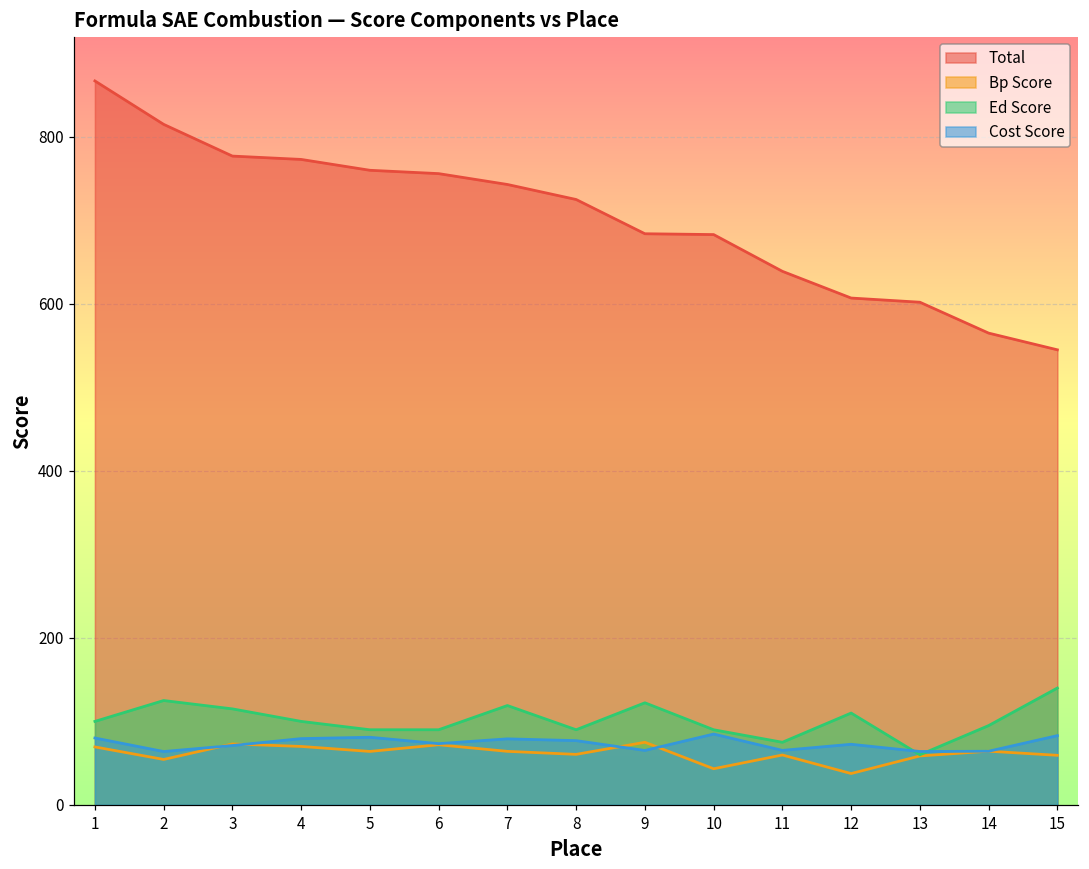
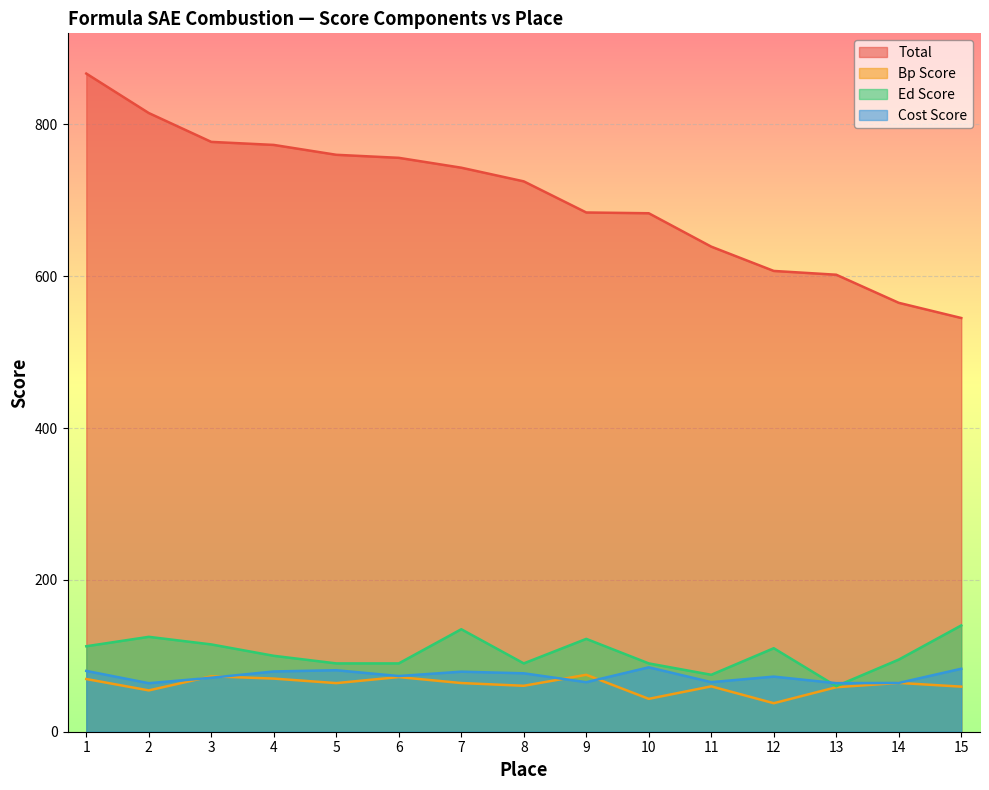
Ed Score, 1: 100 -> 110
Ed Score, 7: 120 -> 140
